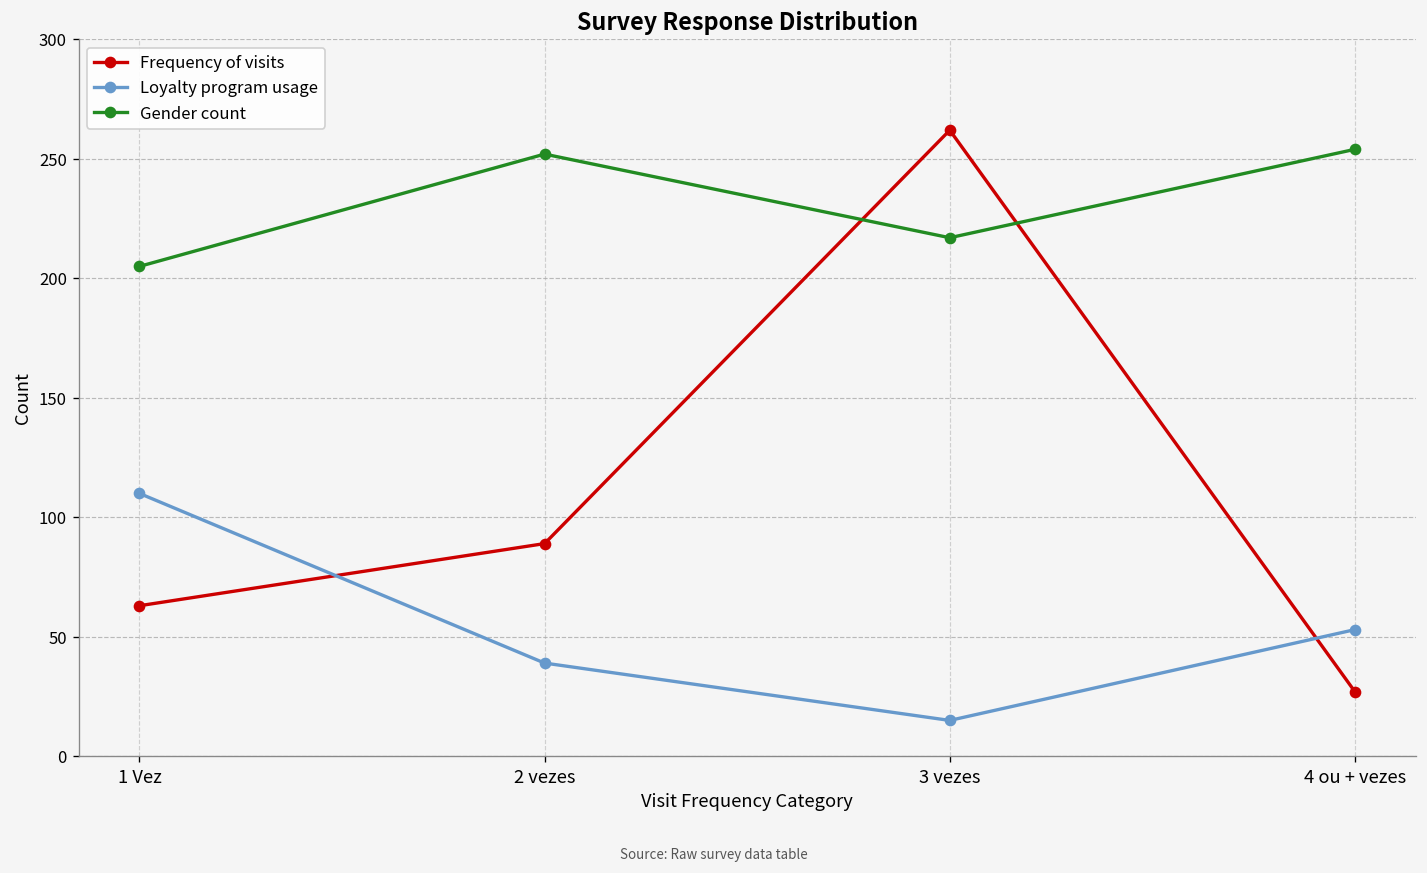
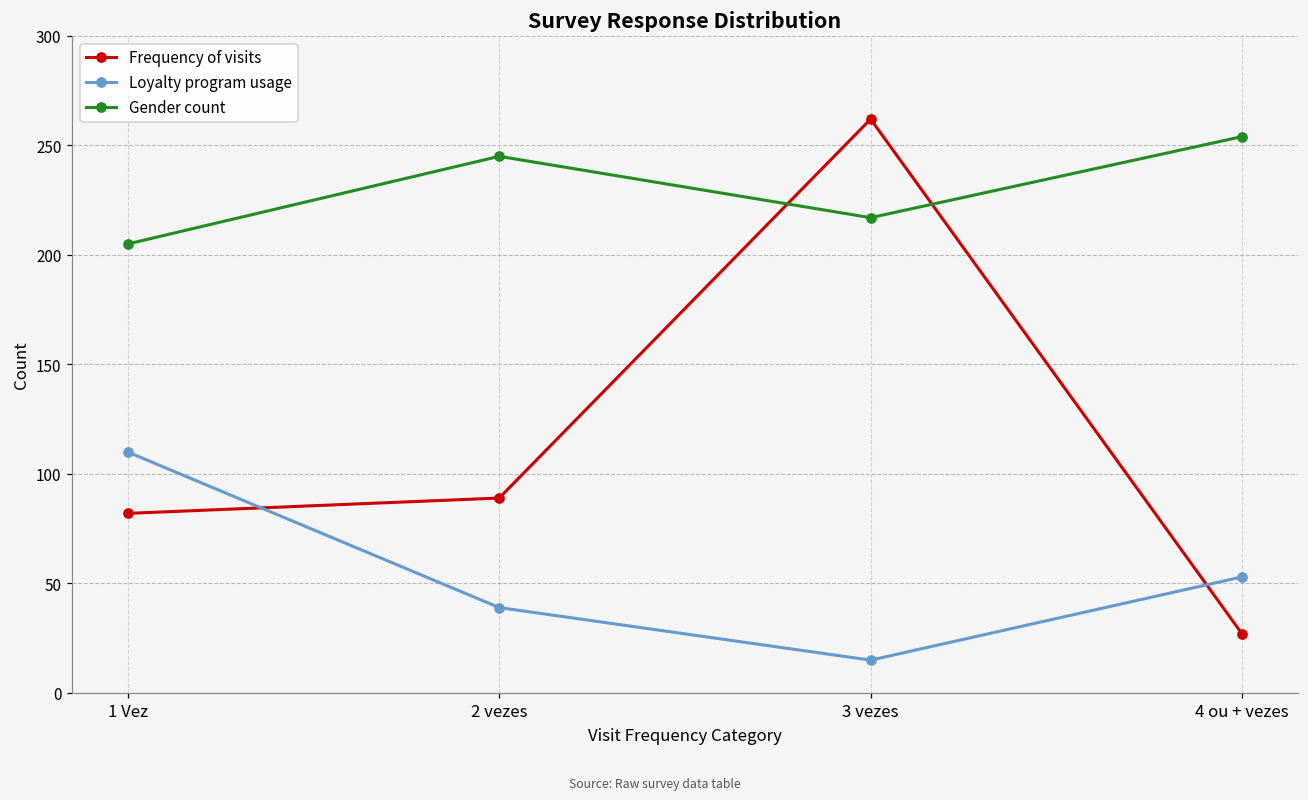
Frequency of visits, 1 Vez: 63 -> 82
Gender count, 2 vezes: 252 -> 245
